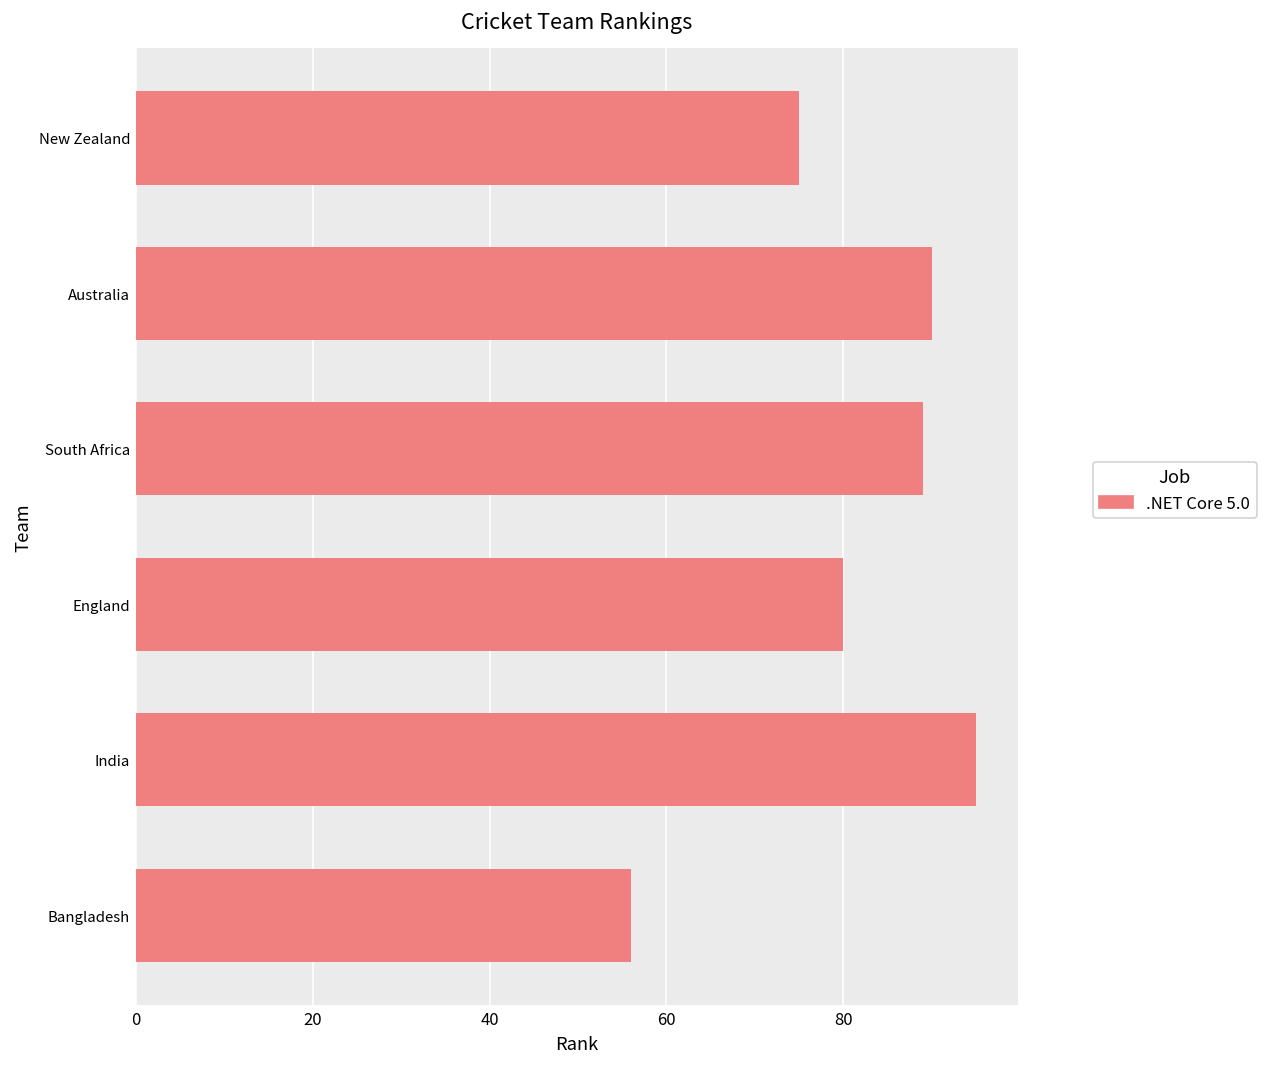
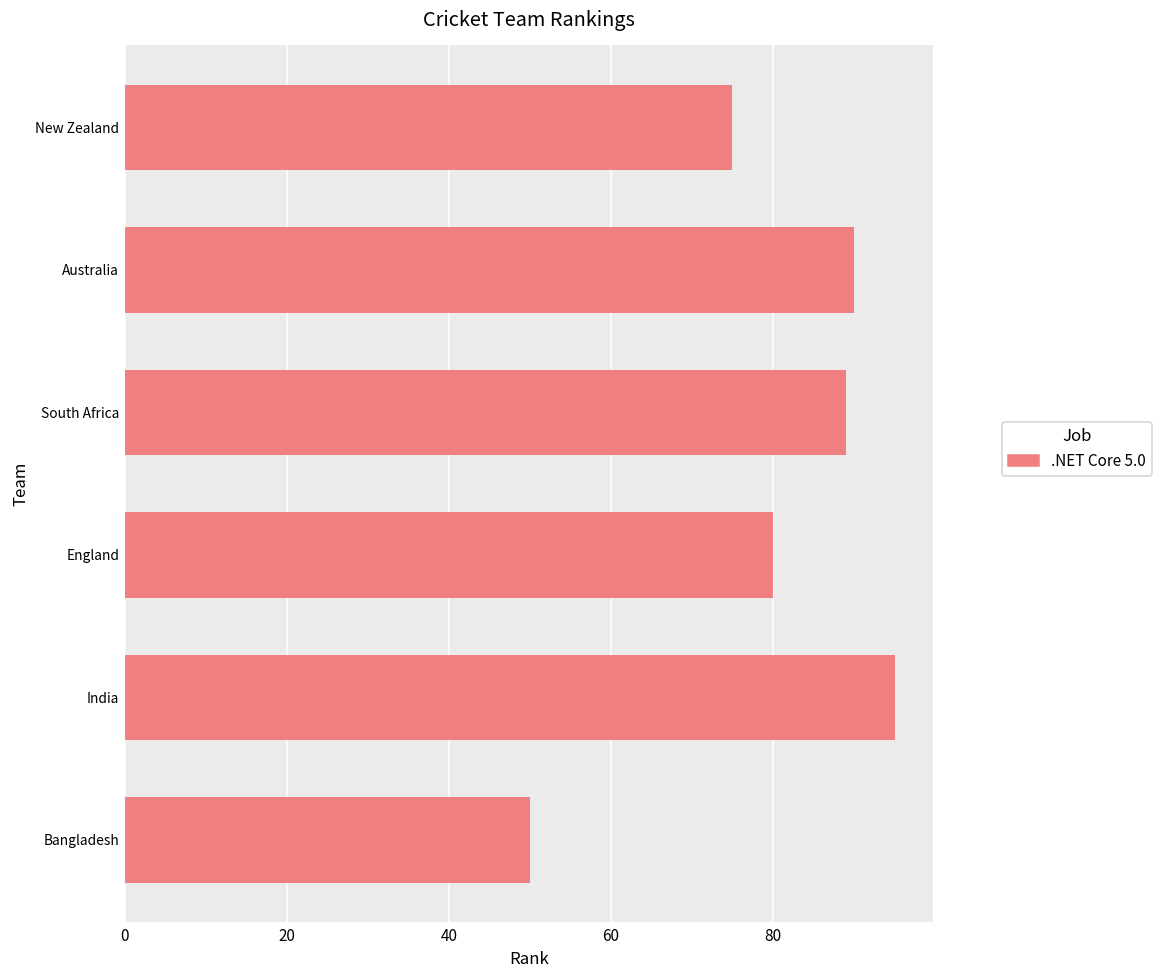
Bangladesh: 56 -> 50
